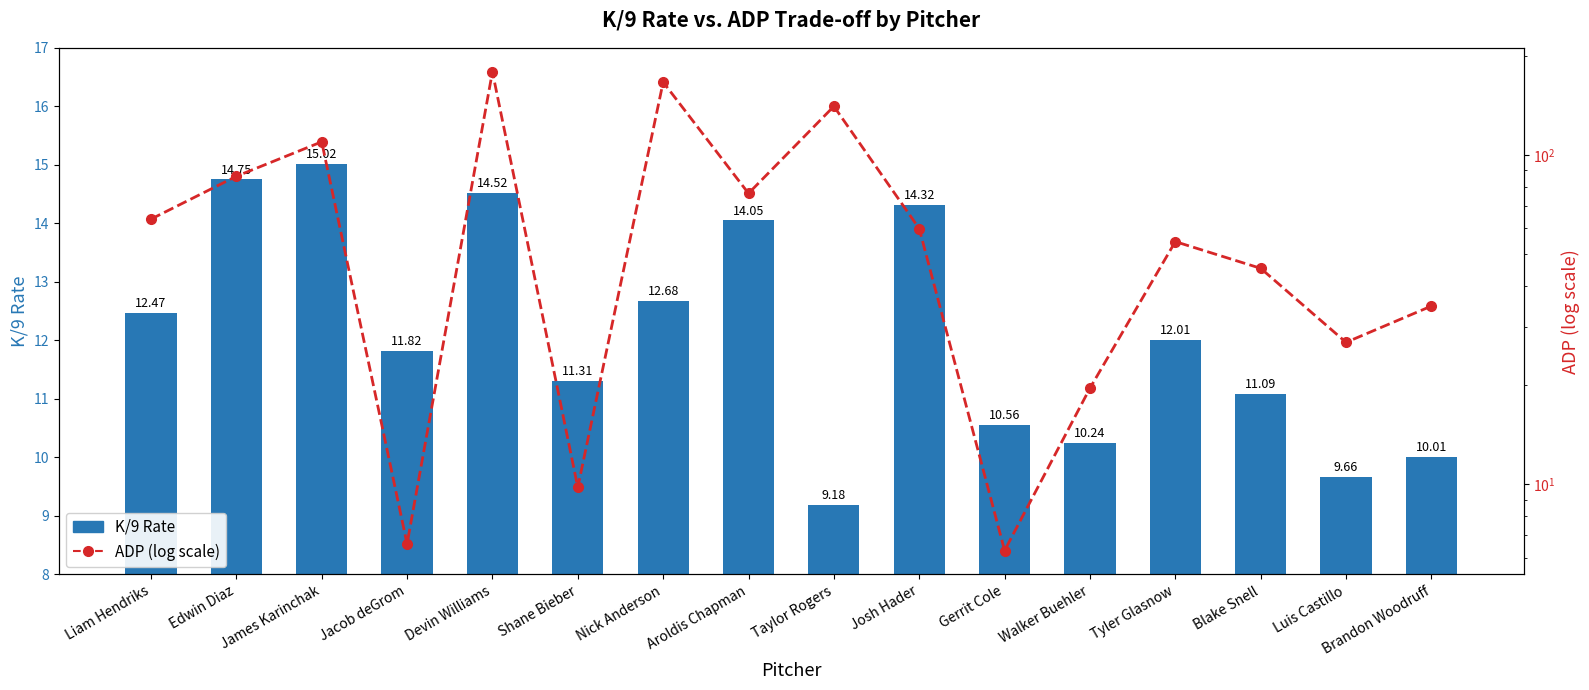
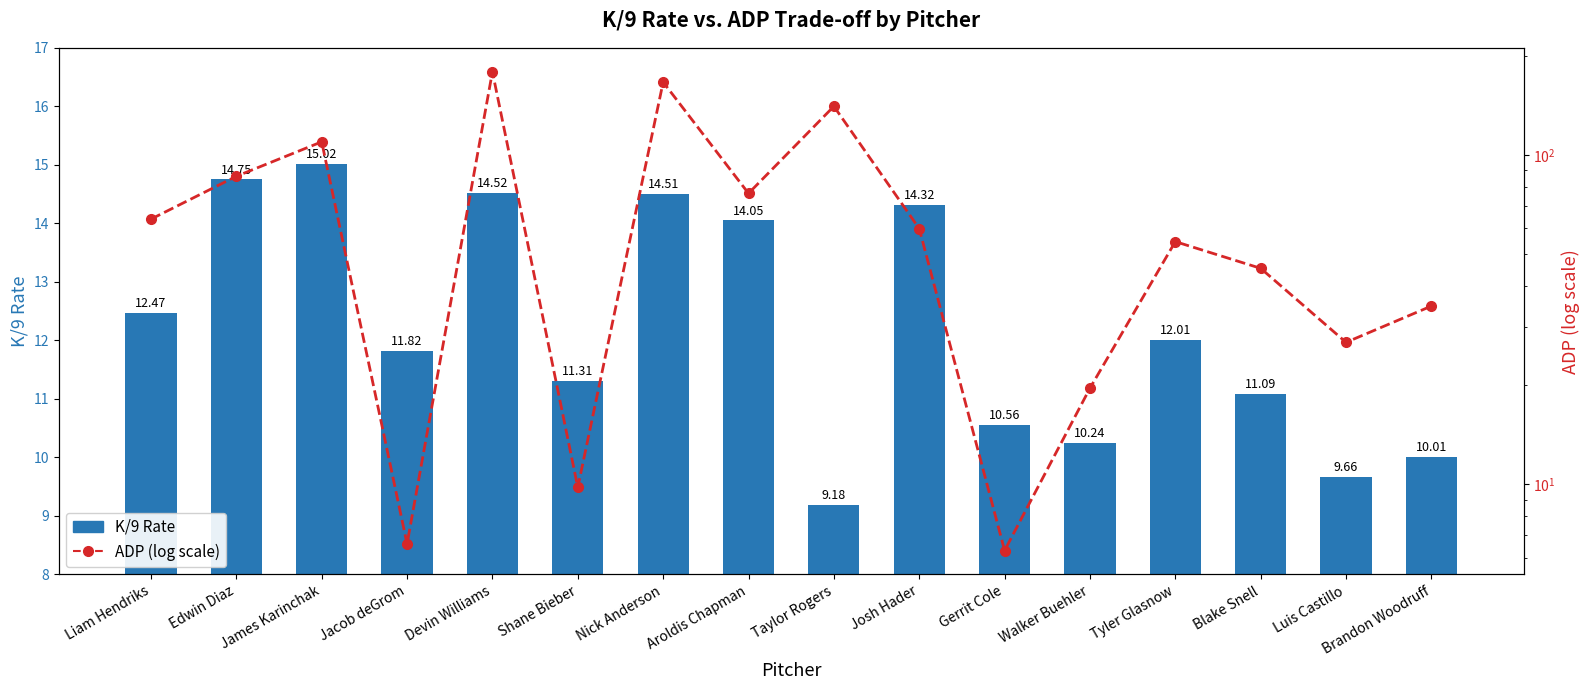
K/9 Rate, Nick Anderson: 12.68 -> 14.51
